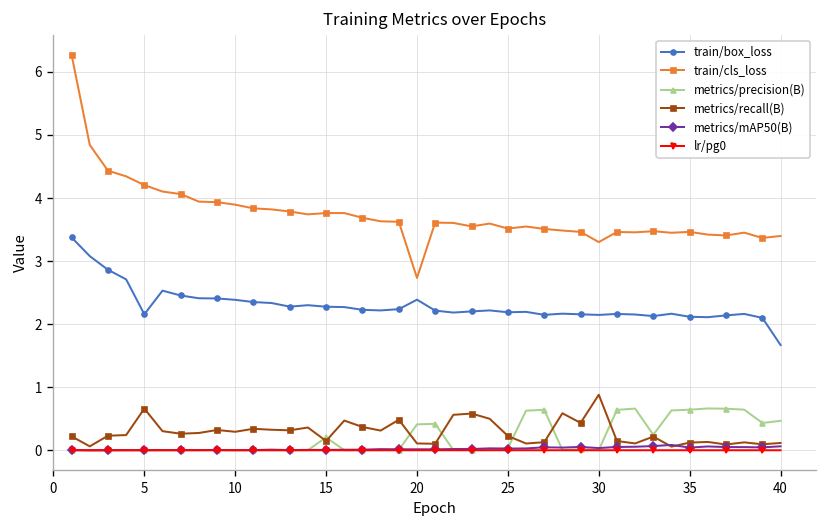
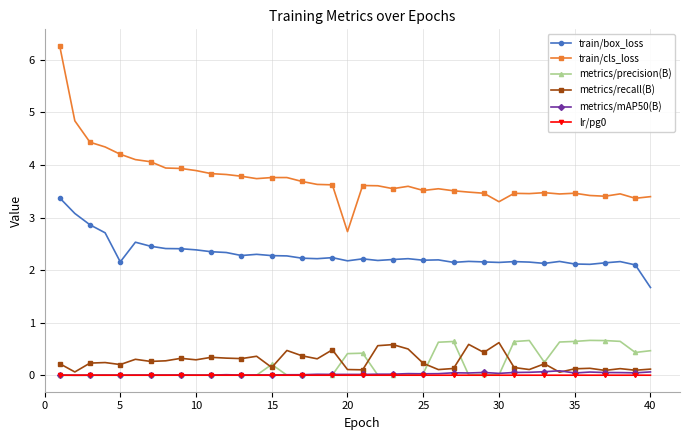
metrics/recall(B), 5: 0.7 -> 0.2
train/box_loss, 20: 2.4 -> 2.2
metrics/recall(B), 30: 0.9 -> 0.6
